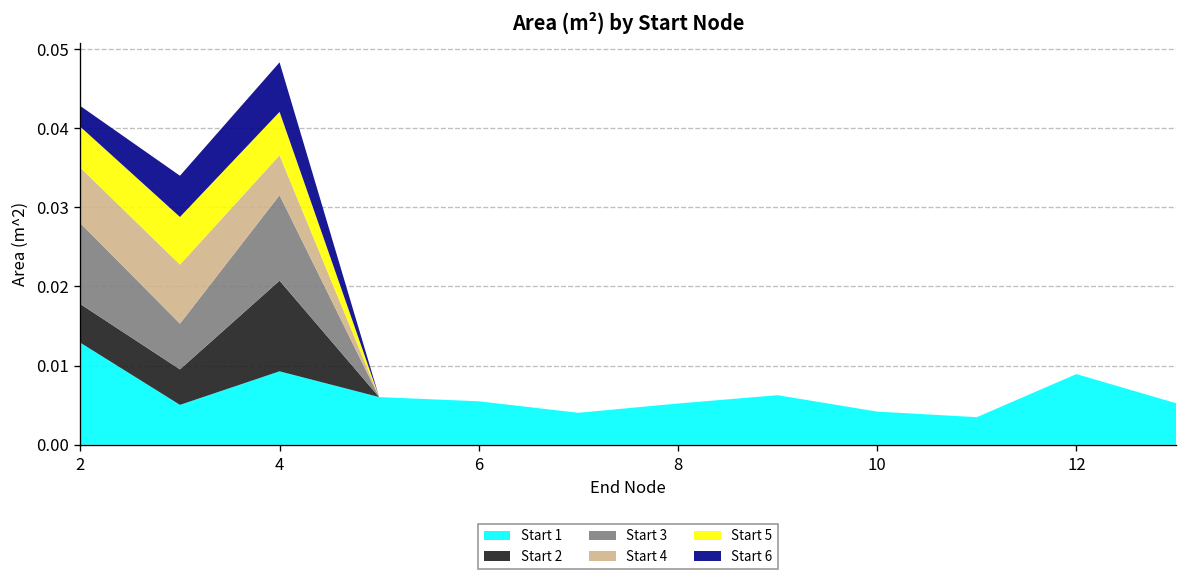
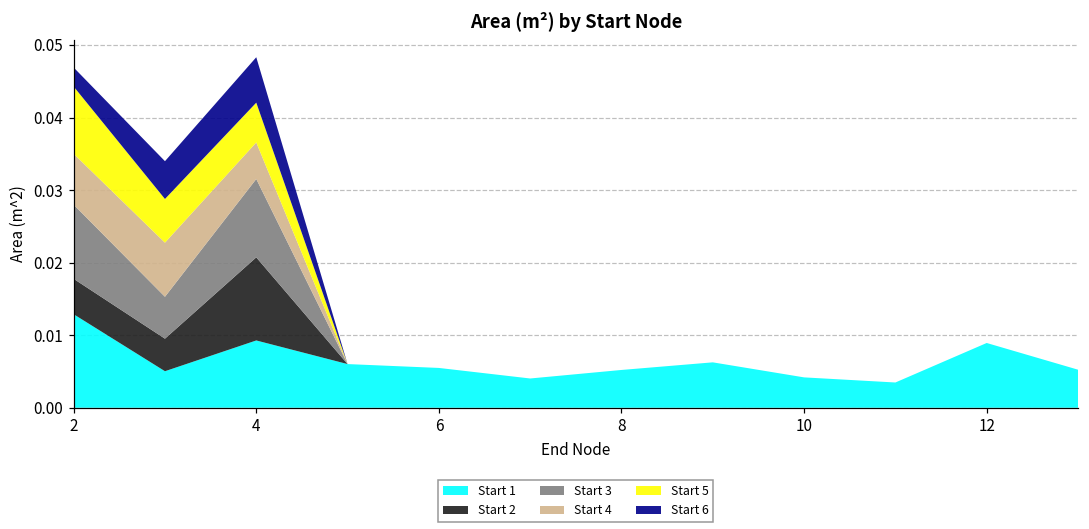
Start 5, 2: 0.005 -> 0.009
